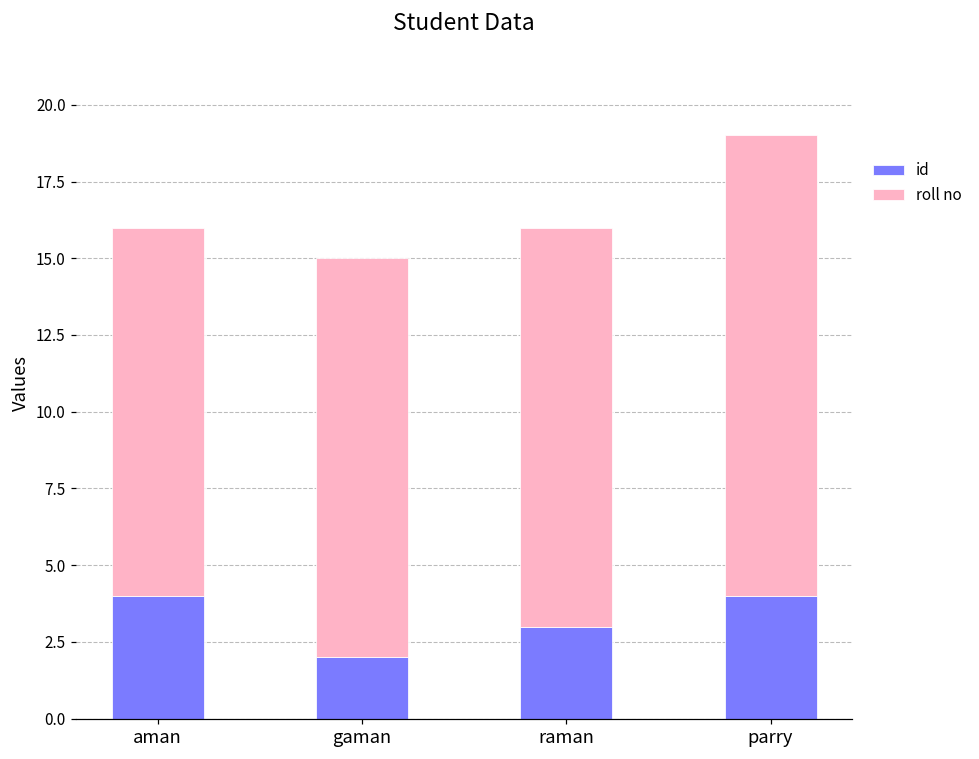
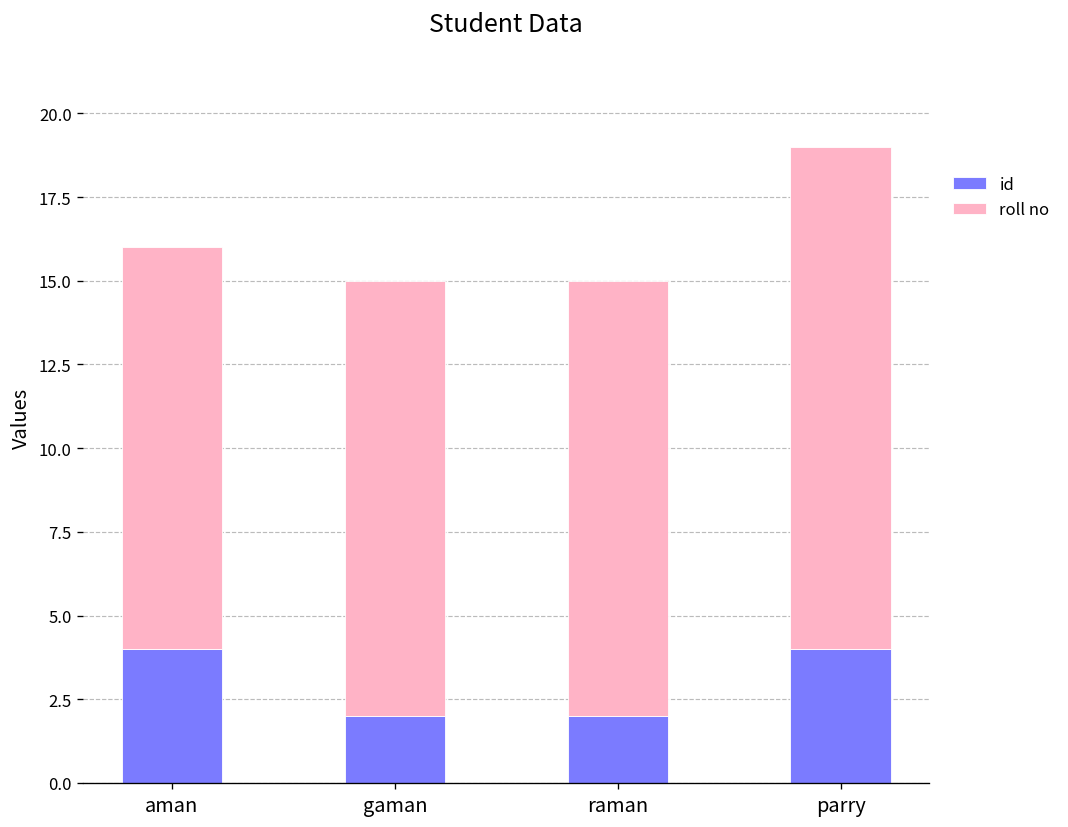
id, raman: 3 -> 2
